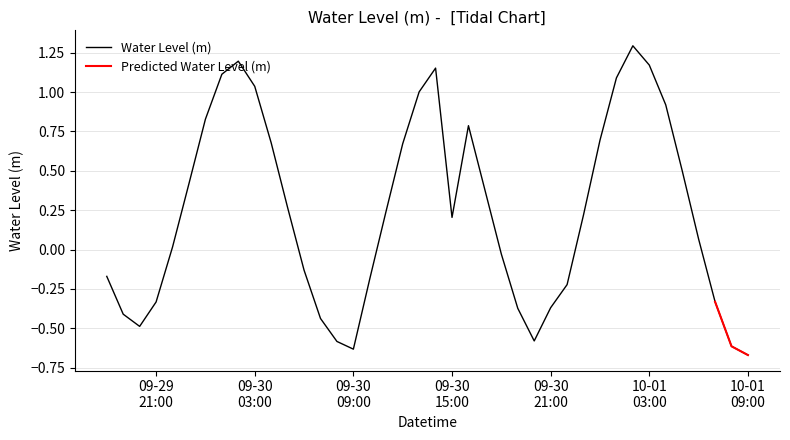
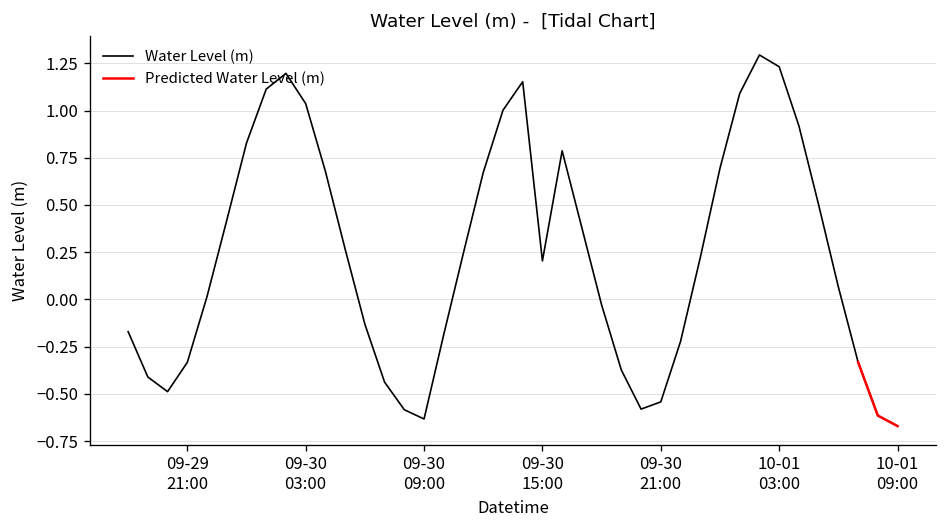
Water Level (m), 09-30 21:00: -0.37 -> -0.54
Water Level (m), 10-01 03:00: 1.17 -> 1.23
